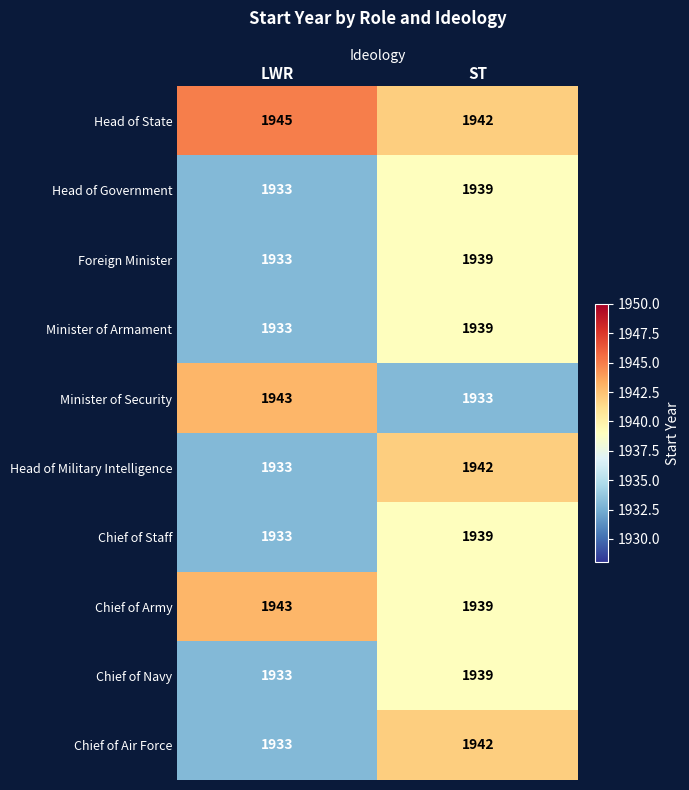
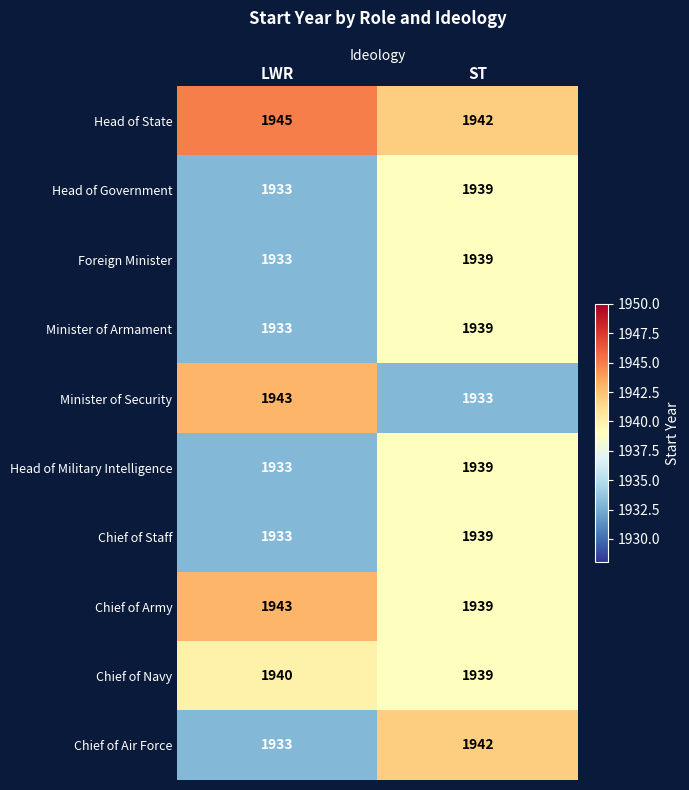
Head of Military Intelligence, ST: 1942 -> 1939
Chief of Navy, LWR: 1933 -> 1940
